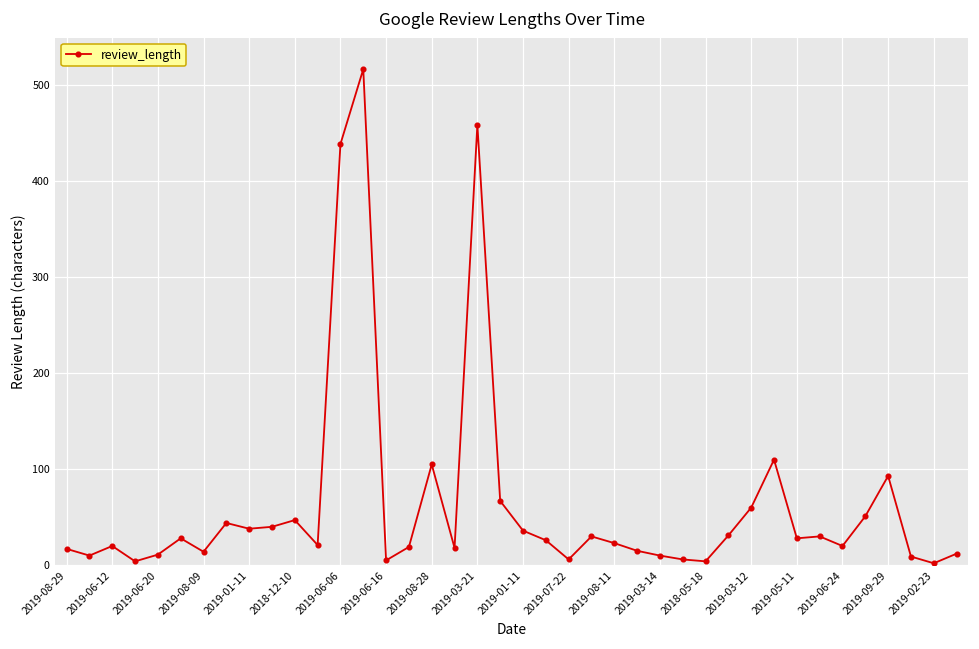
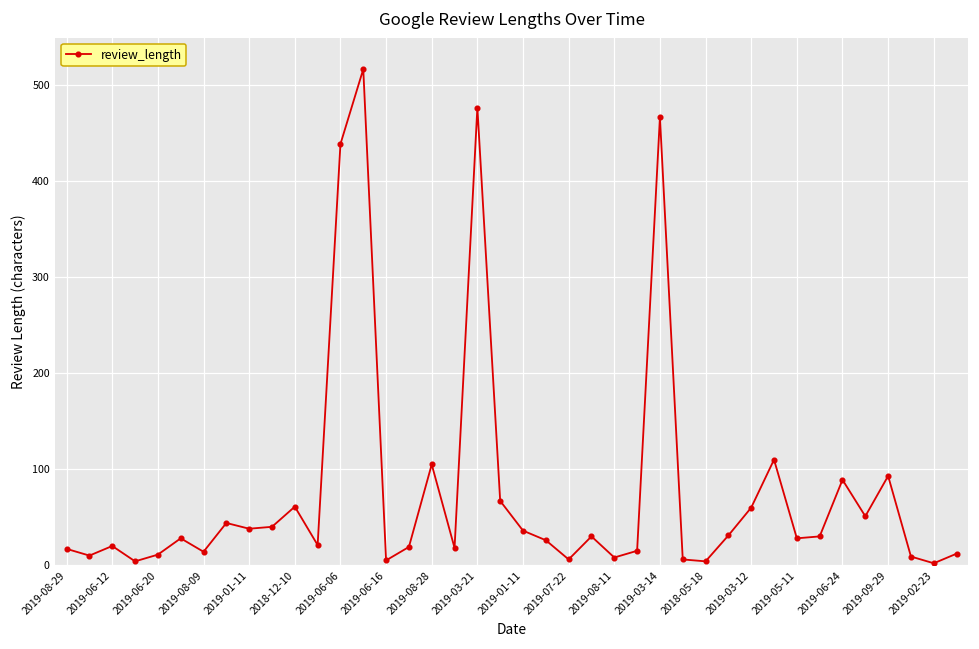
2018-12-10: 50 -> 60
2019-03-21: 460 -> 480
2019-08-11: 20 -> 10
2019-03-14: 10 -> 470
2019-06-24: 20 -> 90
